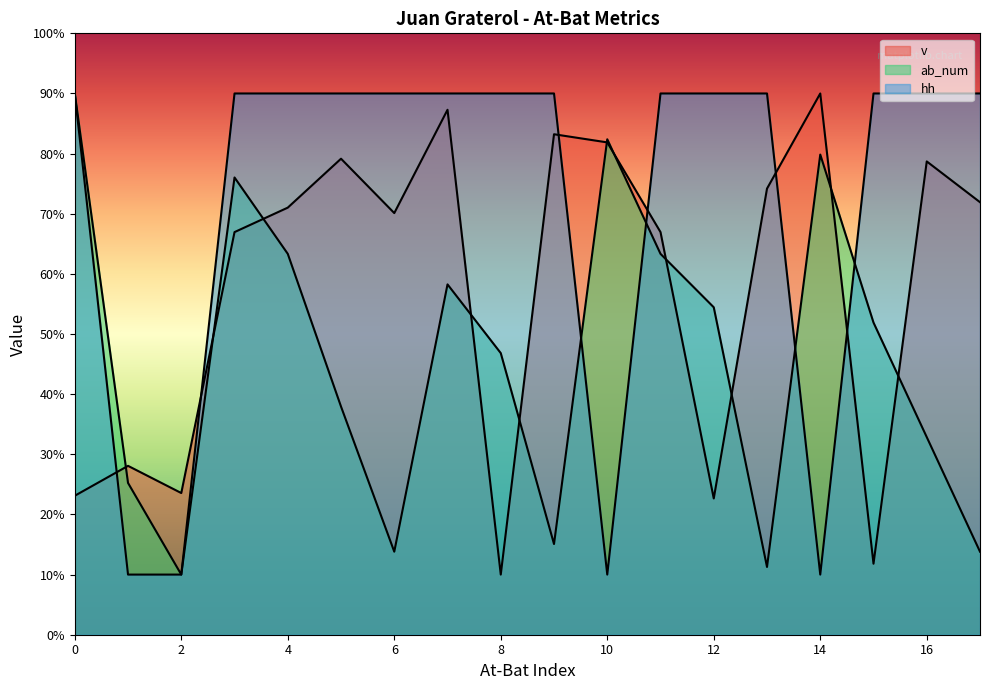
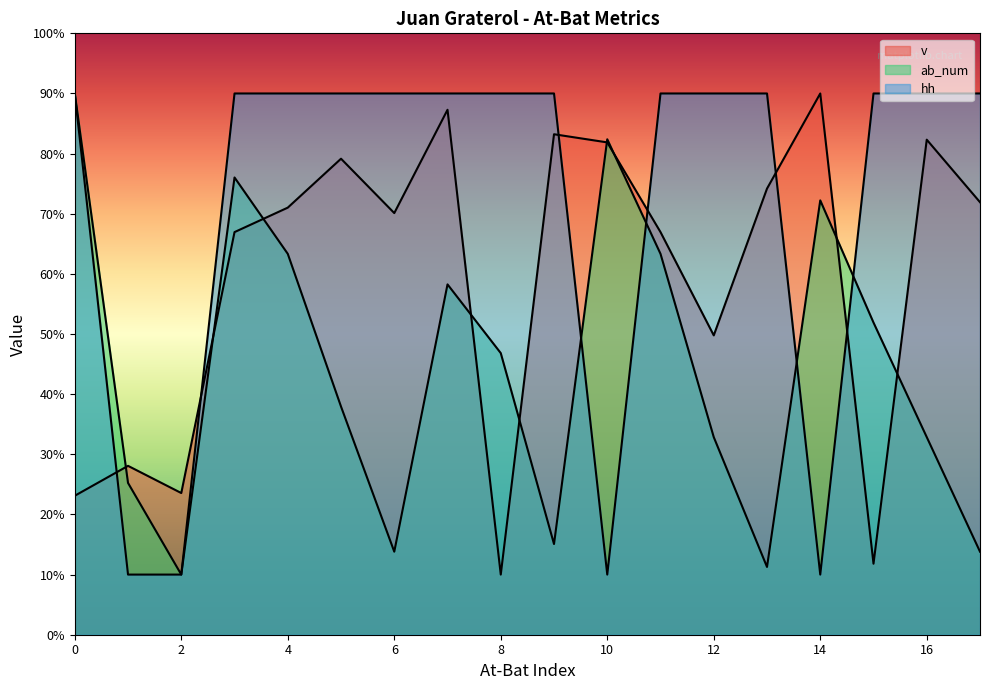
v, 12: 23% -> 50%
ab_num, 12: 54% -> 33%
ab_num, 14: 80% -> 72%
v, 16: 79% -> 82%
